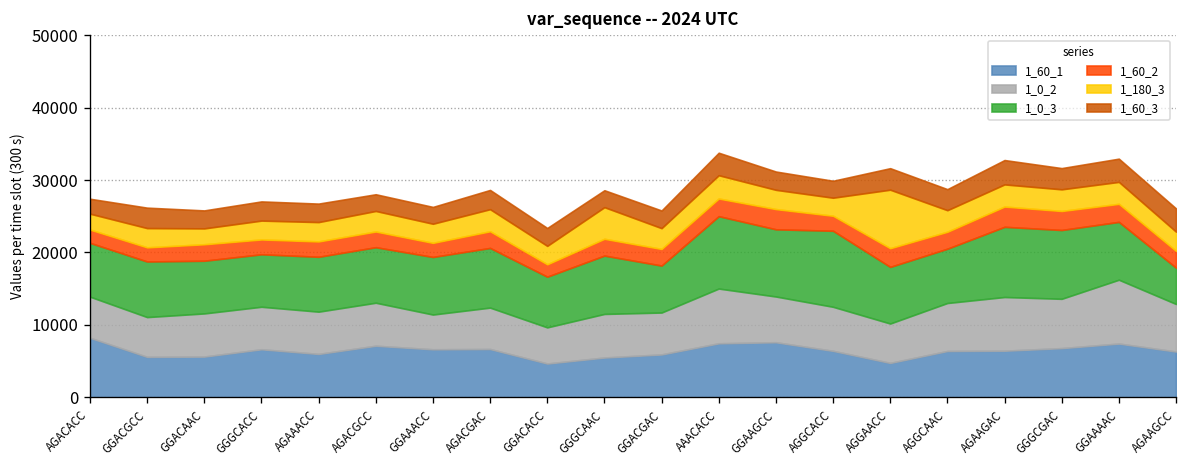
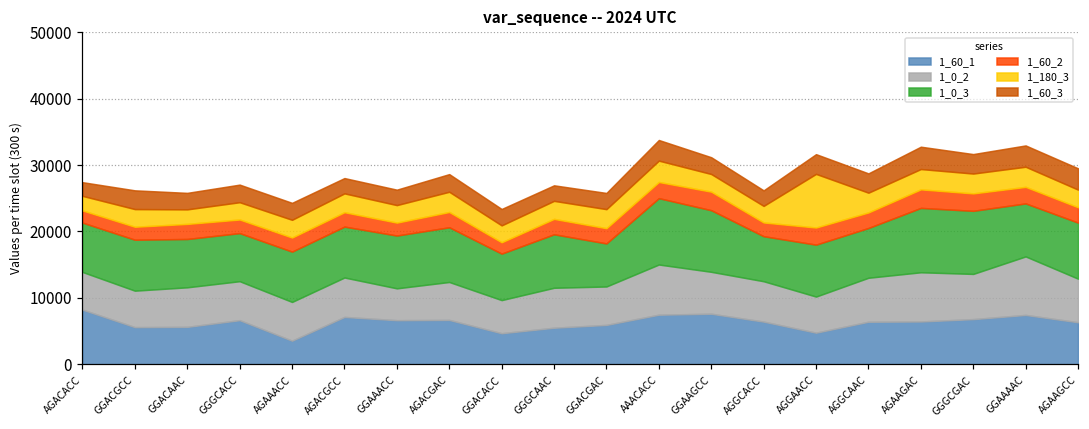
1_60_1, AGAAACC: 6000 -> 4000
1_180_3, GGGCAAC: 4000 -> 3000
1_0_3, AGGCACC: 10000 -> 7000
1_0_3, AGAAGCC: 5000 -> 8000
